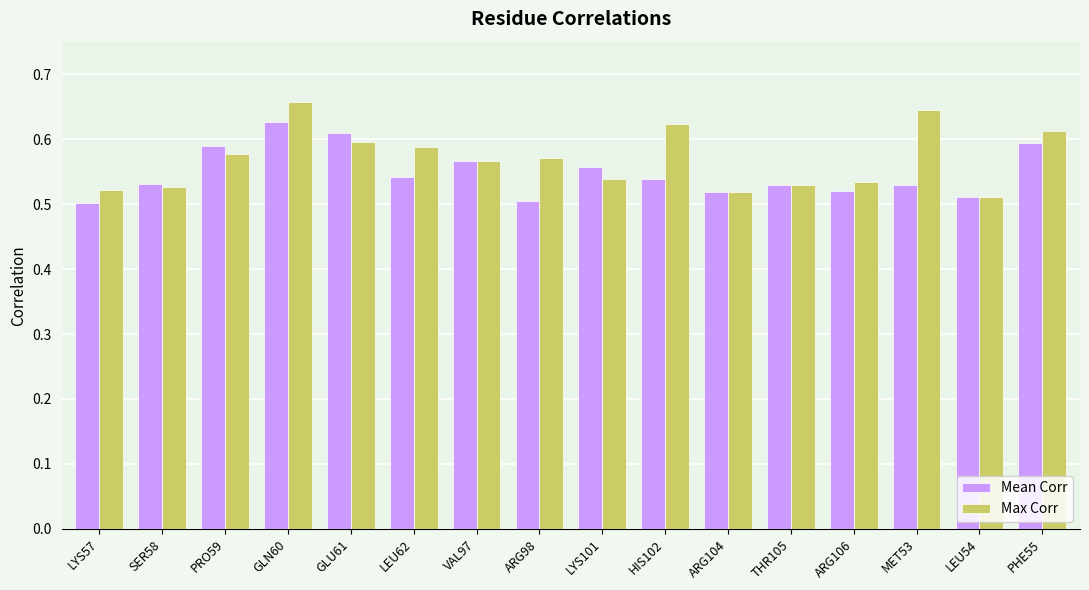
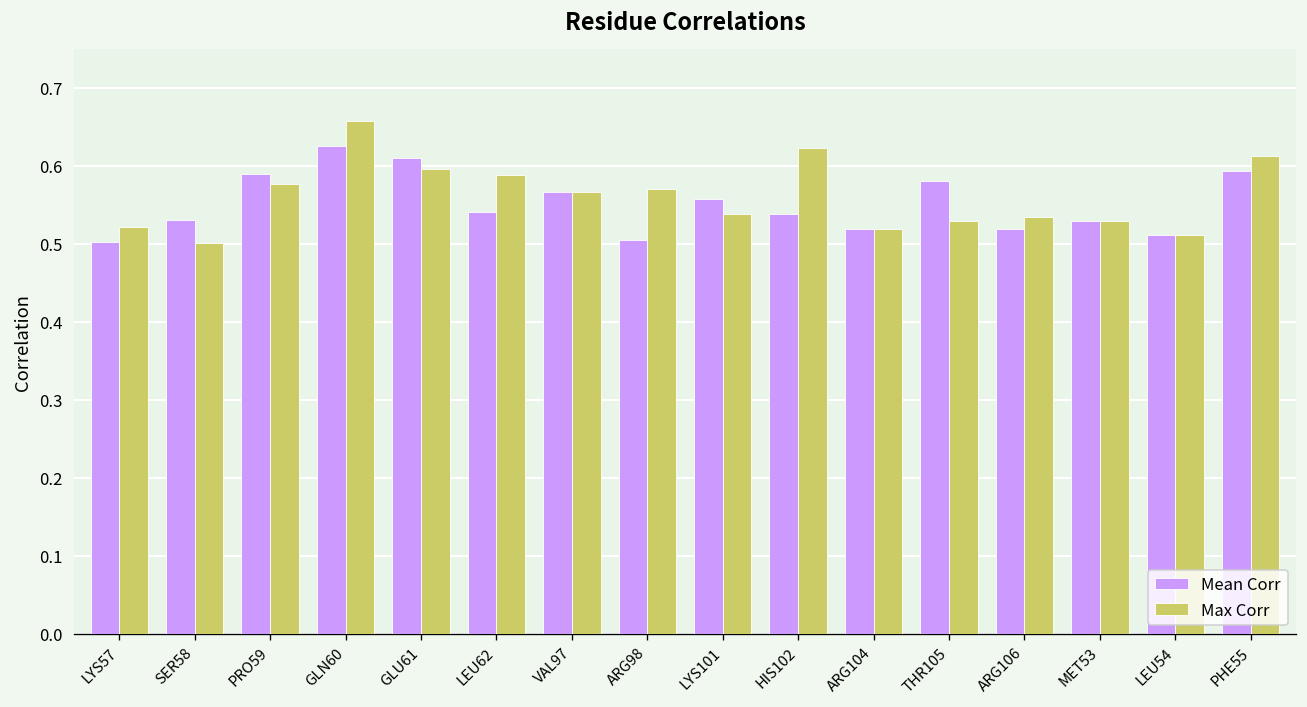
Max Corr, SER58: 0.53 -> 0.50
Mean Corr, THR105: 0.53 -> 0.58
Max Corr, MET53: 0.64 -> 0.53
